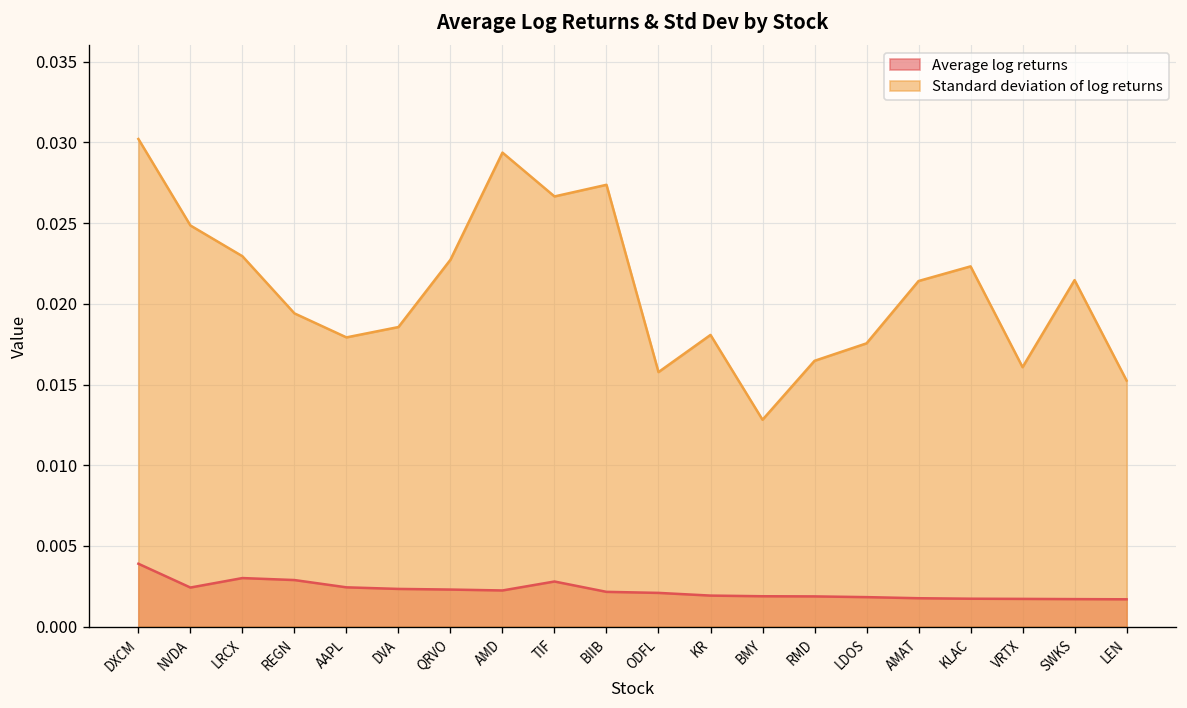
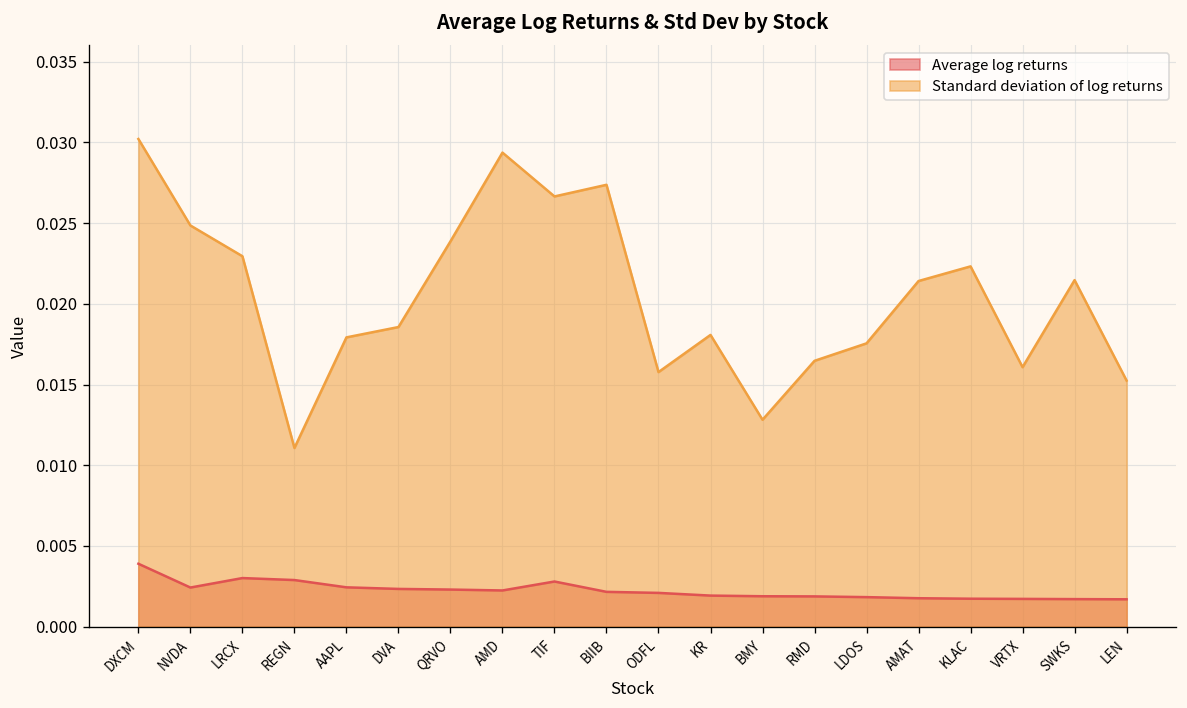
Standard deviation of log returns, REGN: 0.0194 -> 0.0111
Standard deviation of log returns, QRVO: 0.0227 -> 0.0239
